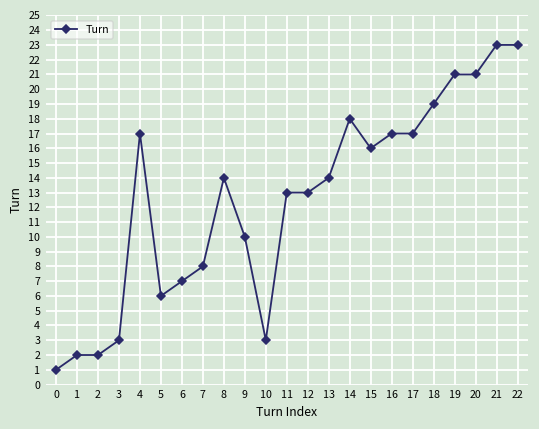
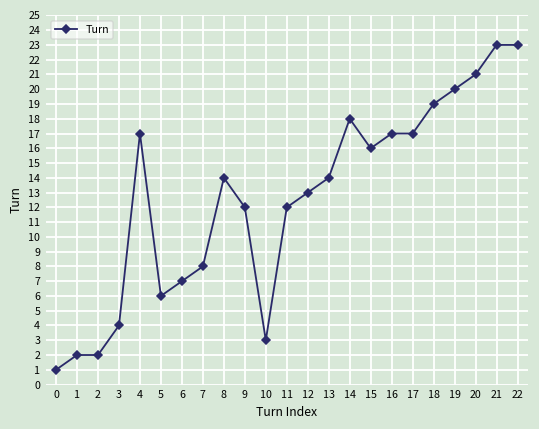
3: 3 -> 4
9: 10 -> 12
11: 13 -> 12
19: 21 -> 20
